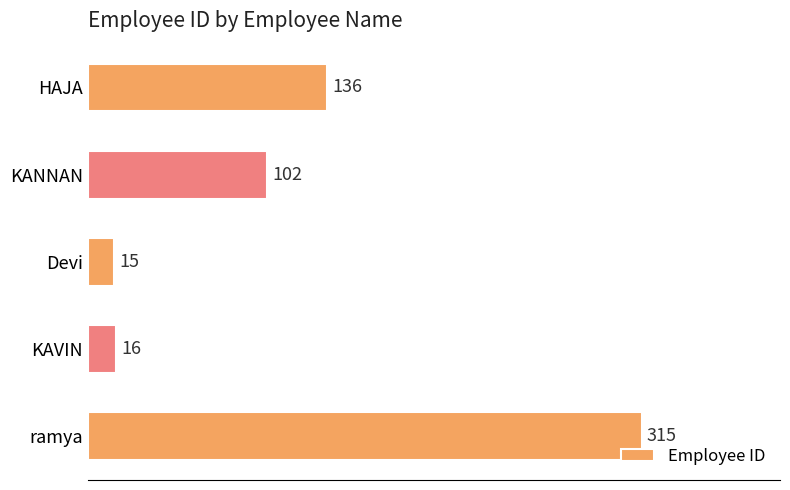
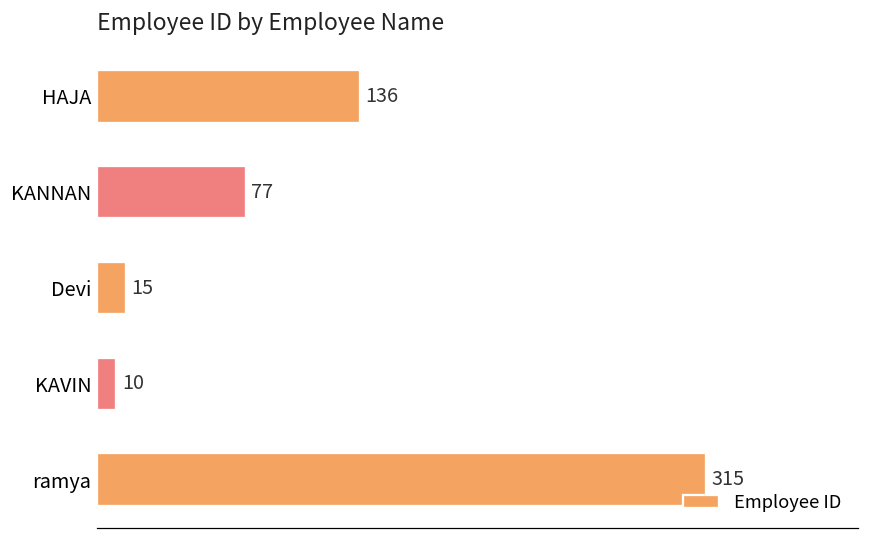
KANNAN: 102 -> 77
KAVIN: 16 -> 10
